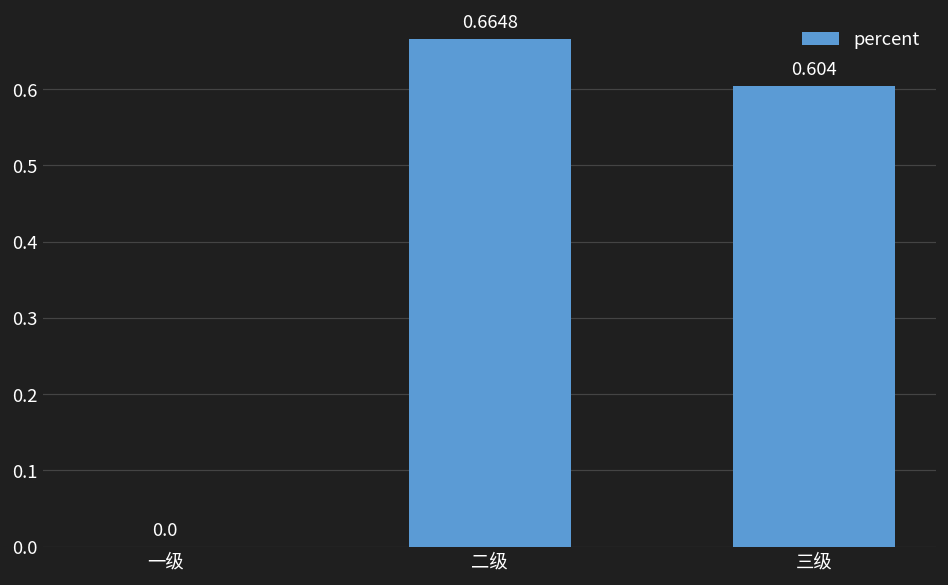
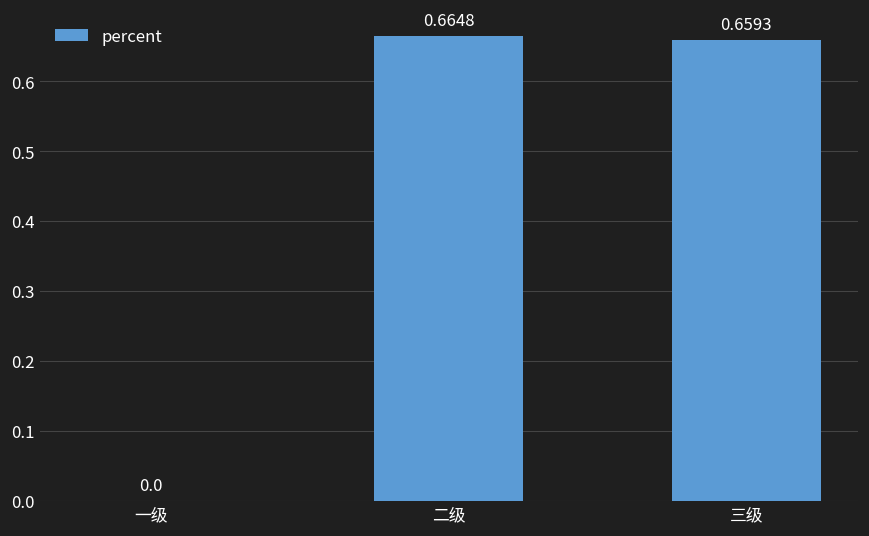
三级: 0.604 -> 0.6593
